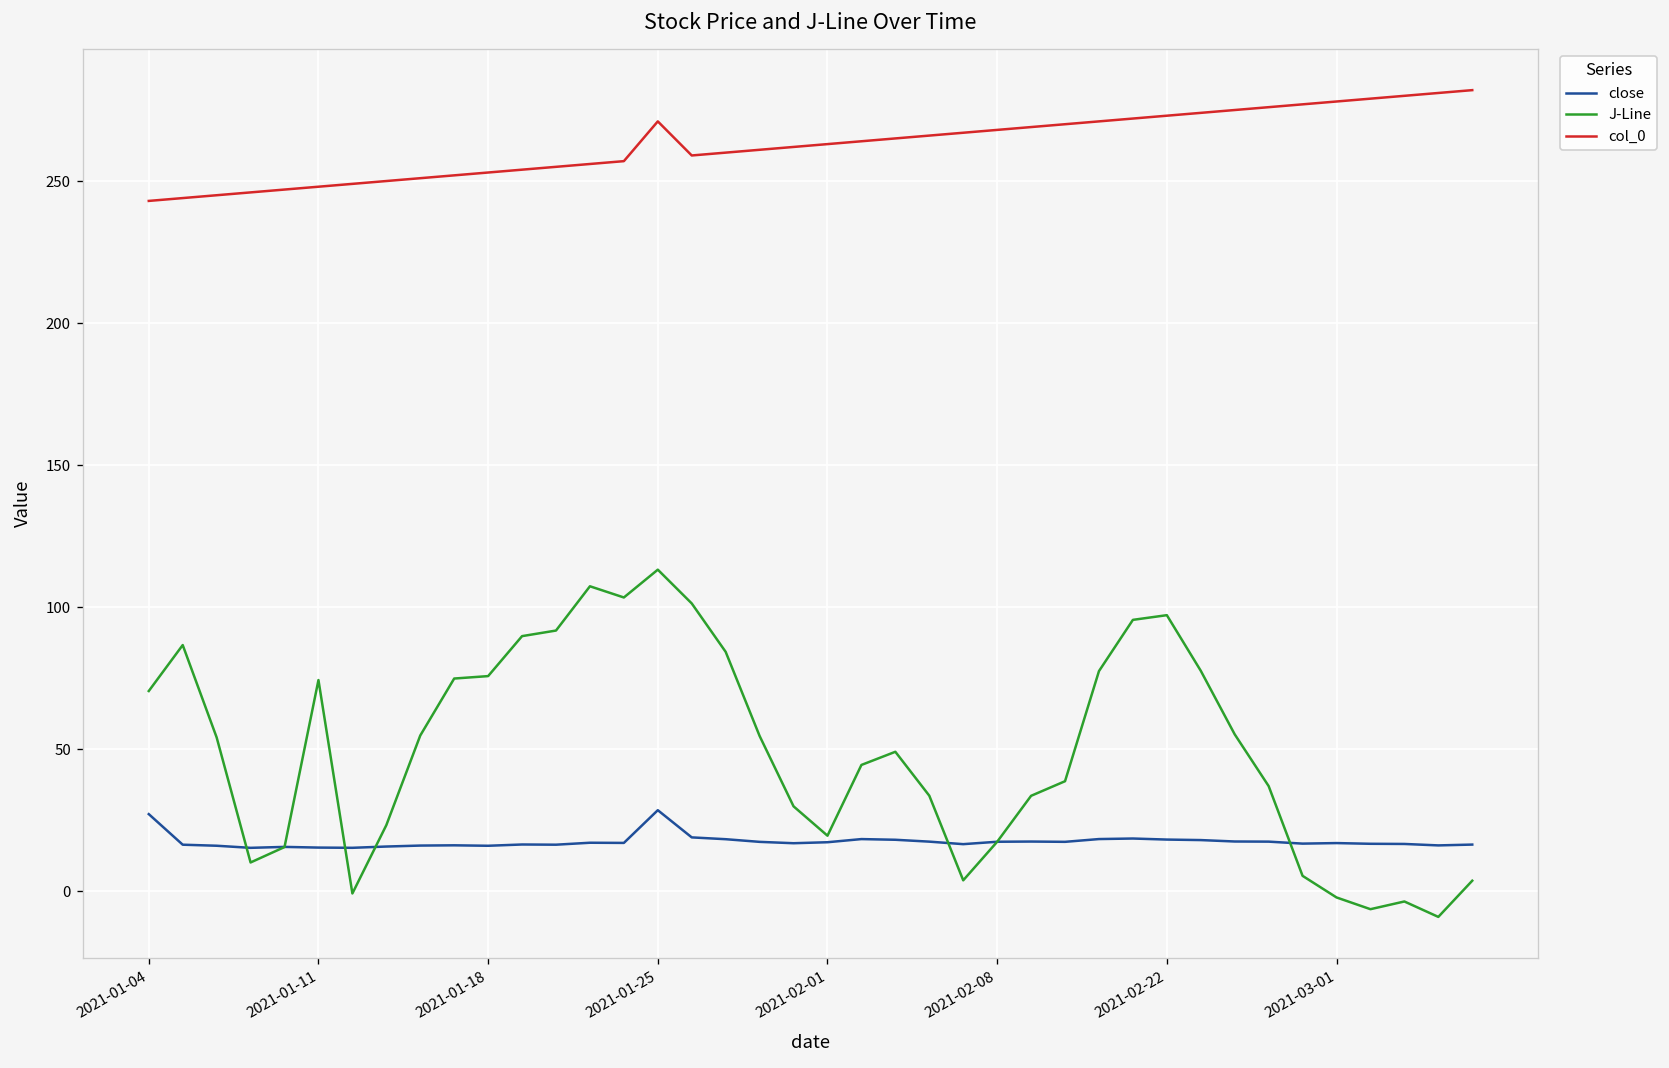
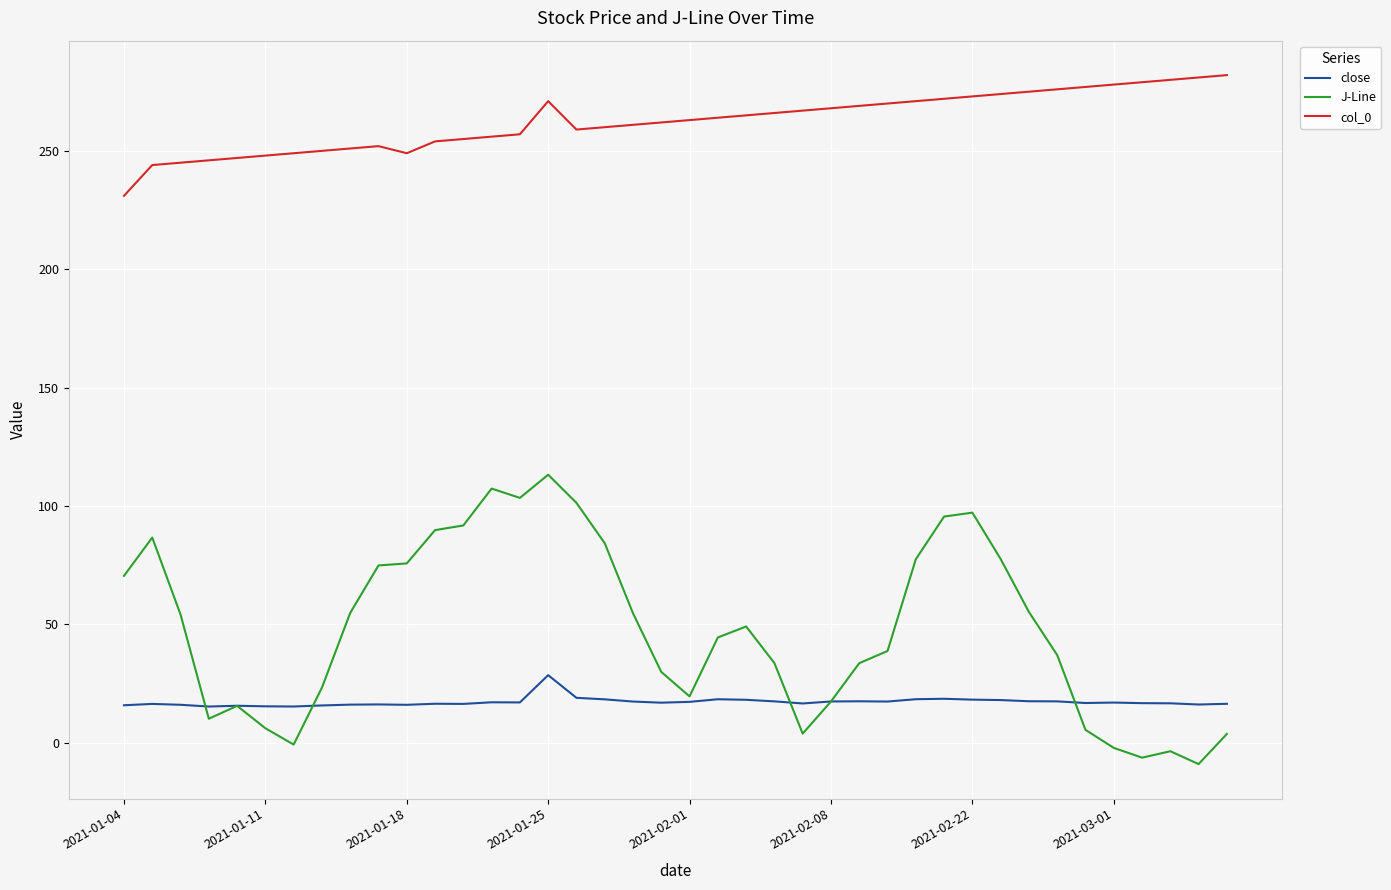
close, 2021-01-04: 27 -> 16
col_0, 2021-01-04: 243 -> 231
J-Line, 2021-01-11: 74 -> 6
col_0, 2021-01-18: 253 -> 249
